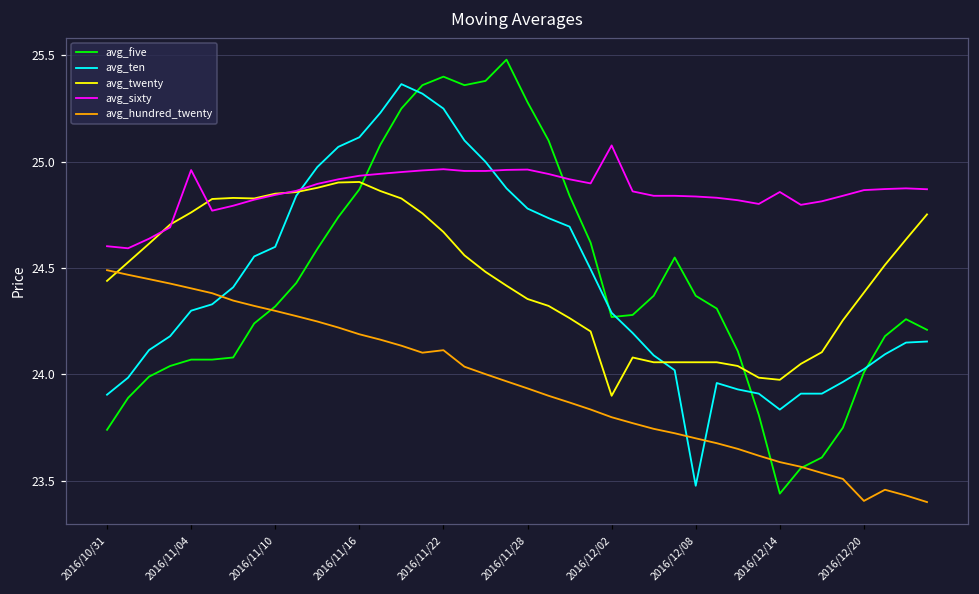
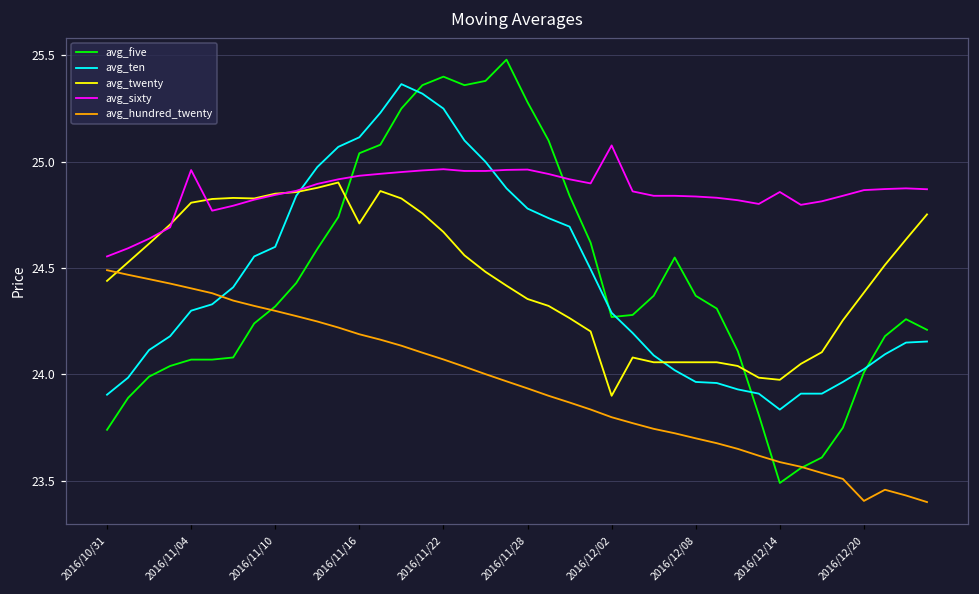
avg_sixty, 2016/10/31: 24.60 -> 24.56
avg_twenty, 2016/11/04: 24.76 -> 24.81
avg_five, 2016/11/16: 24.87 -> 25.04
avg_twenty, 2016/11/16: 24.91 -> 24.71
avg_hundred_twenty, 2016/11/22: 24.11 -> 24.07
avg_ten, 2016/12/08: 23.48 -> 23.97
avg_five, 2016/12/14: 23.44 -> 23.49
